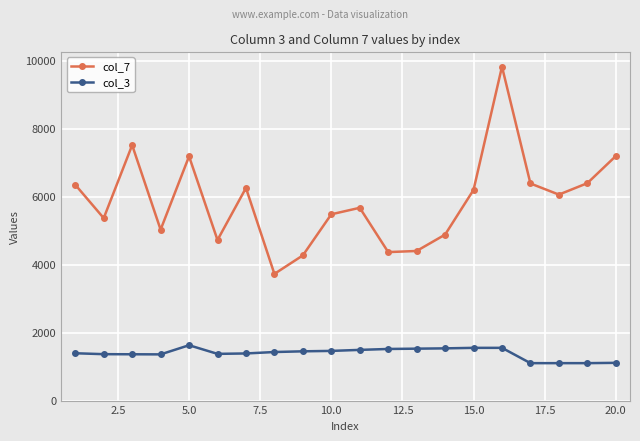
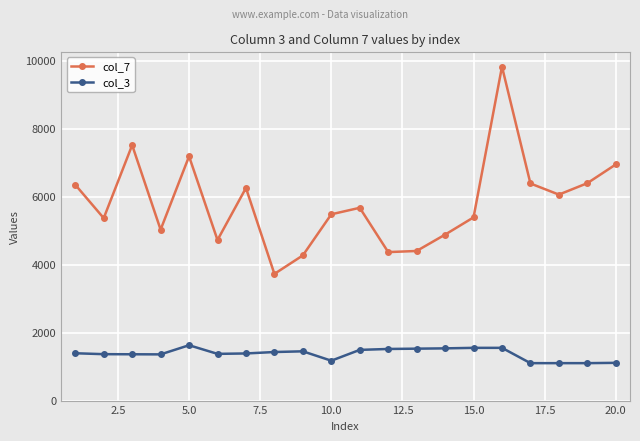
col_3, 10.0: 1500 -> 1200
col_7, 15.0: 6200 -> 5400
col_7, 20.0: 7200 -> 6900
